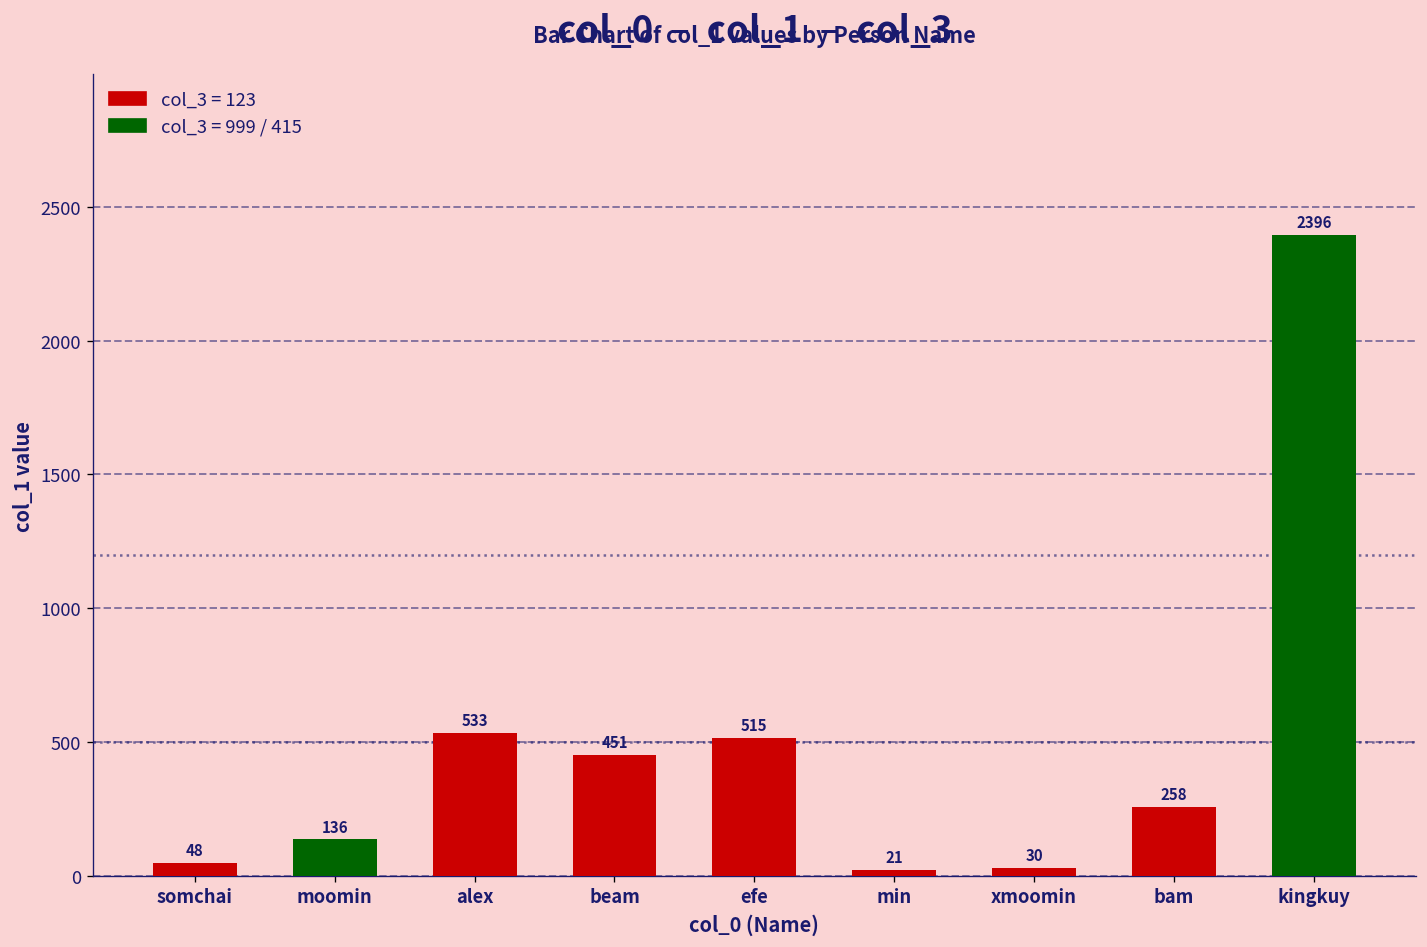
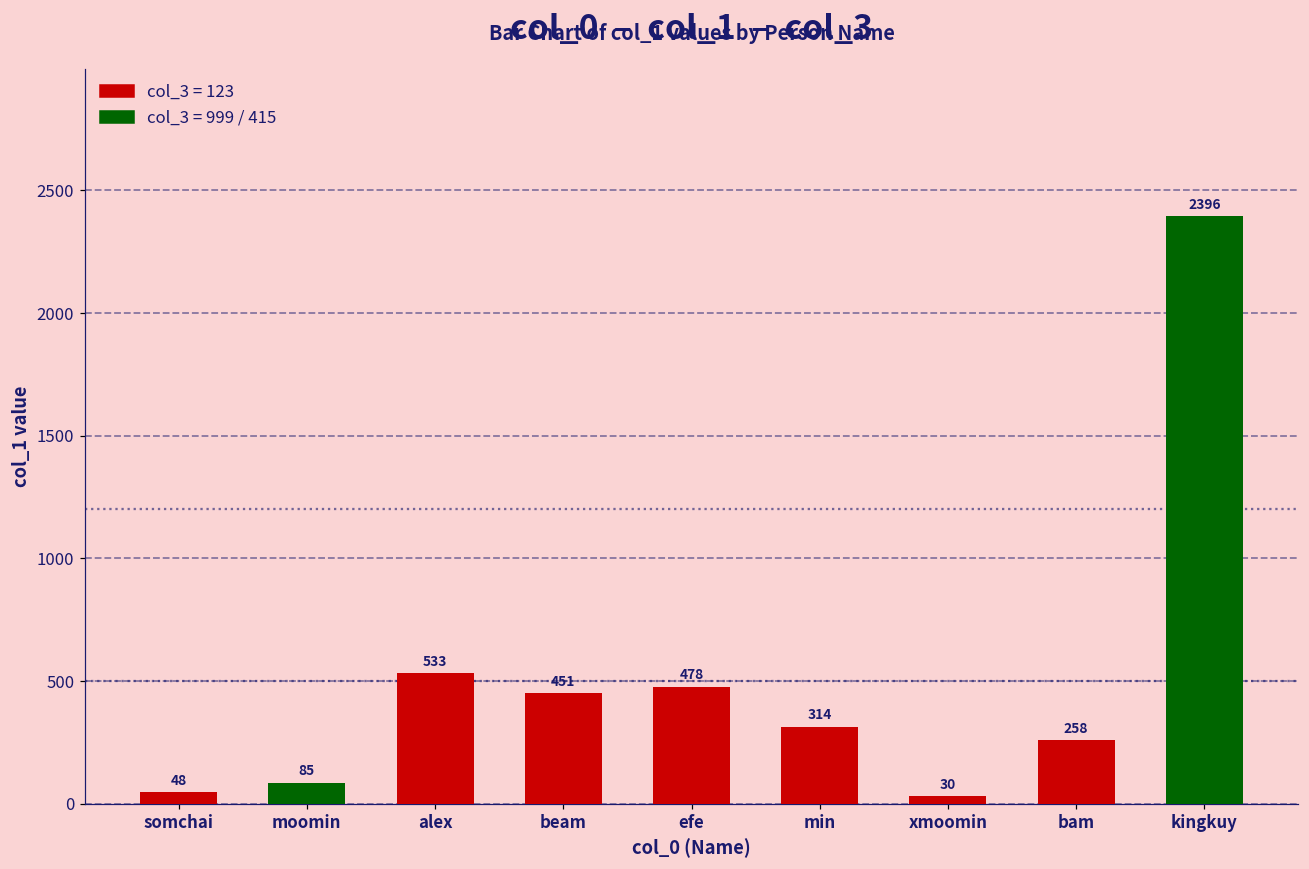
moomin: 136 -> 85
efe: 515 -> 478
min: 21 -> 314
